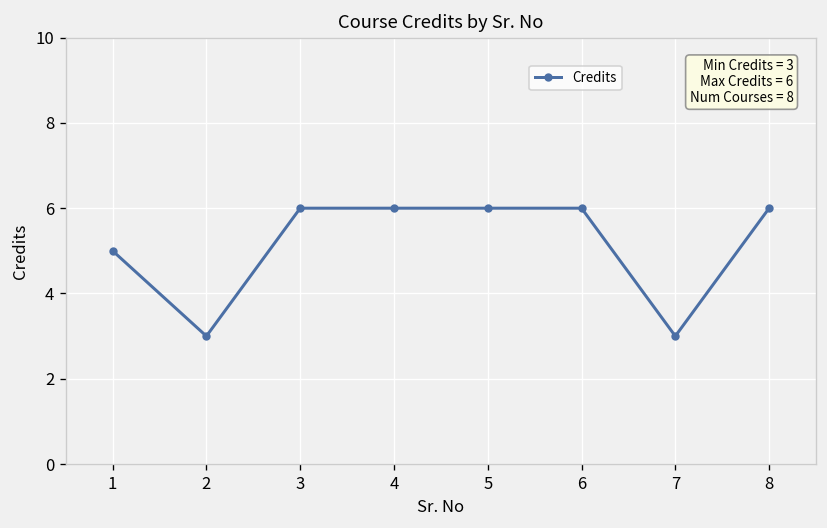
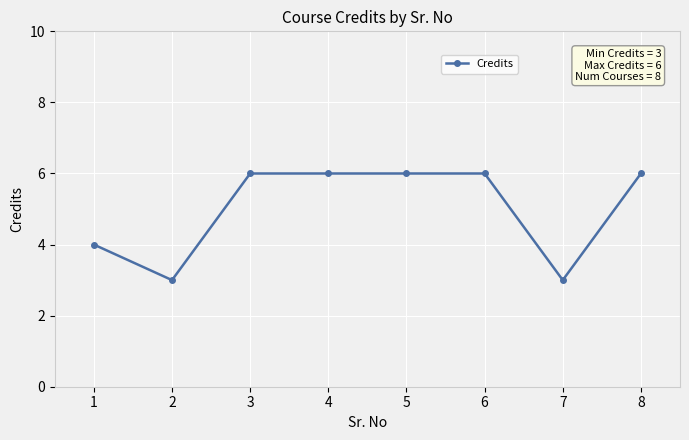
1: 5 -> 4
